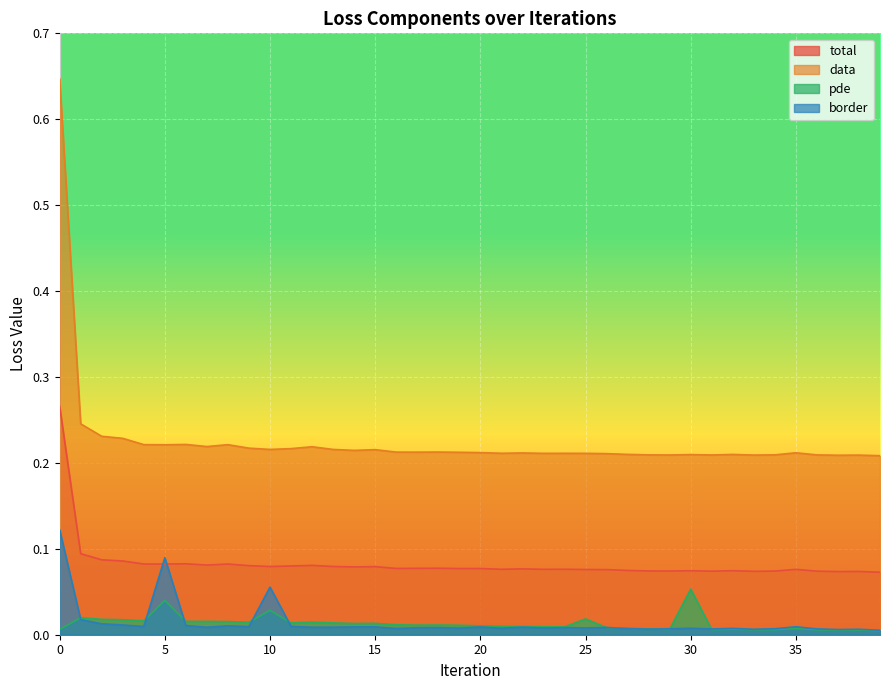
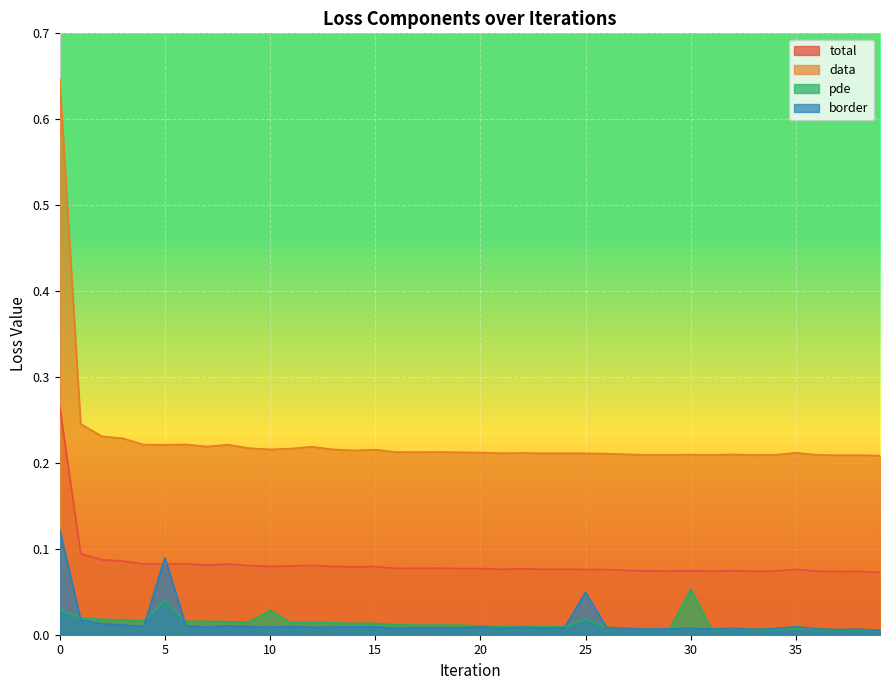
pde, 0: 0.01 -> 0.03
border, 10: 0.06 -> 0.01
border, 25: 0.01 -> 0.05
